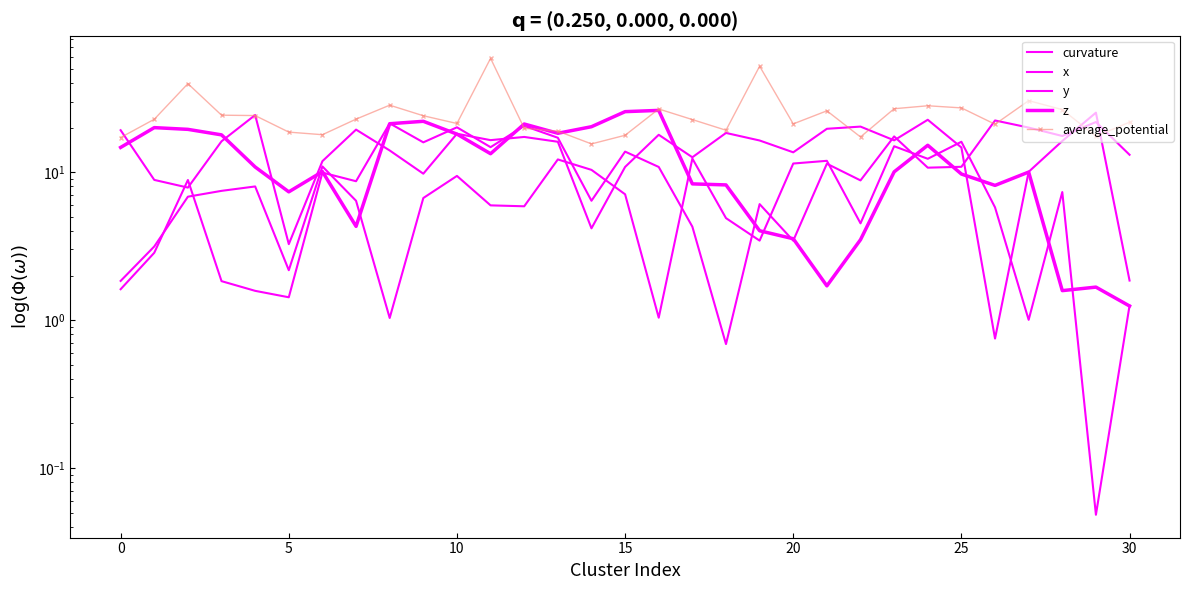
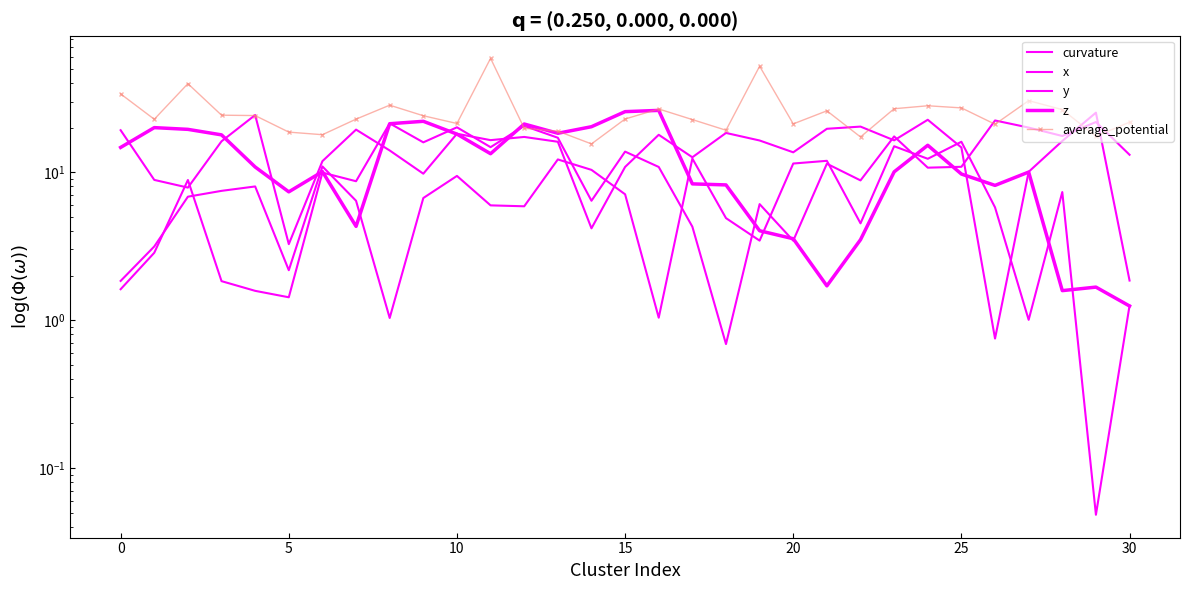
average_potential, 0: 17 -> 34
average_potential, 15: 18 -> 23
